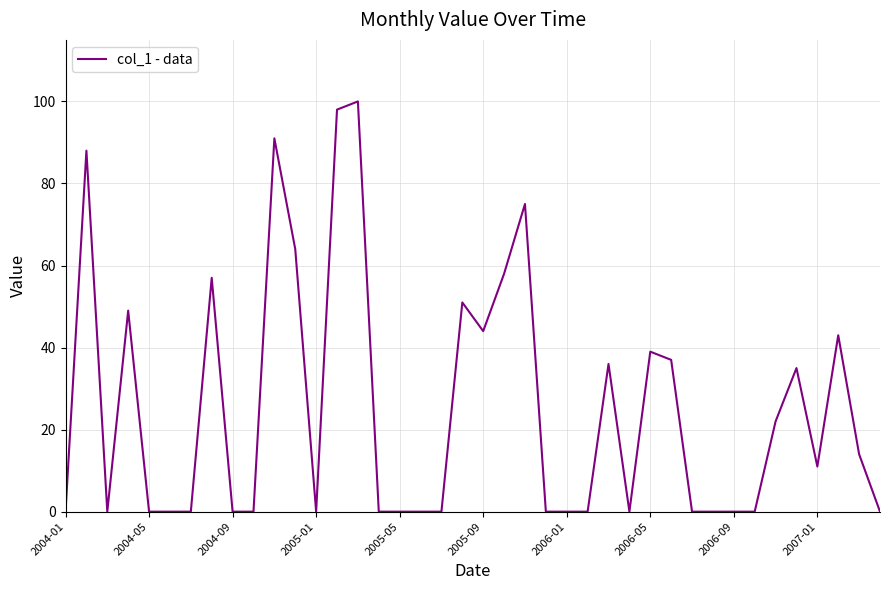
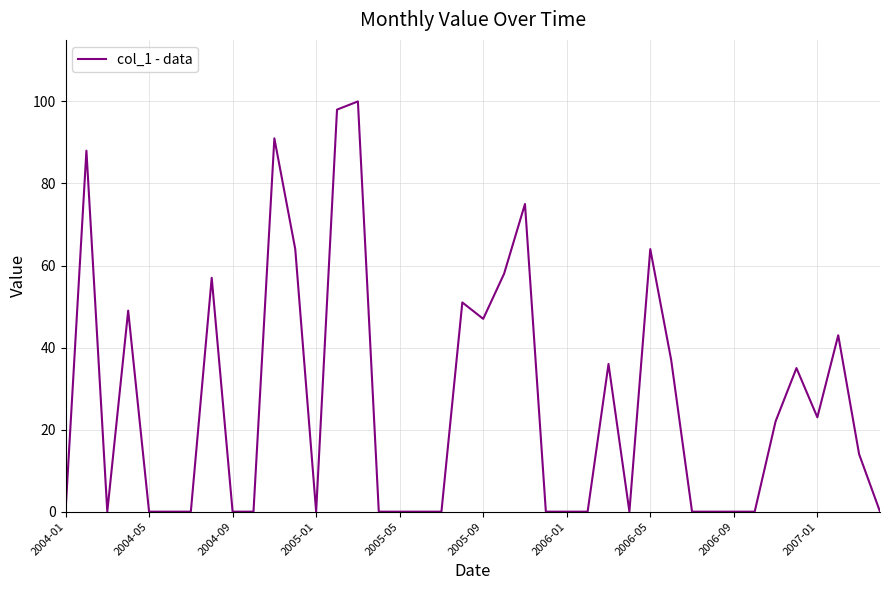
2005-09: 44 -> 47
2006-05: 39 -> 64
2007-01: 11 -> 23
